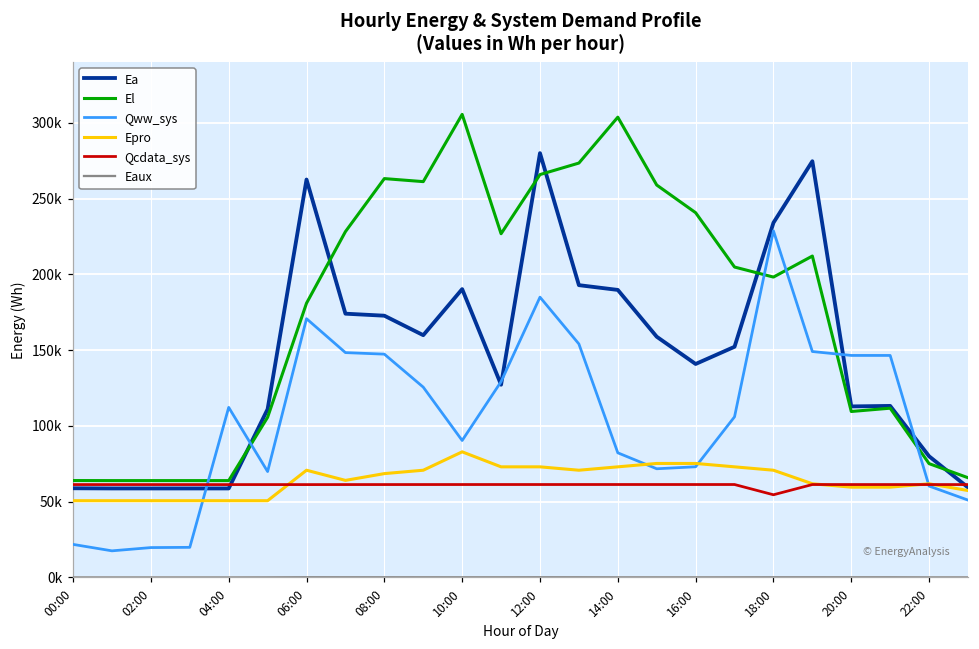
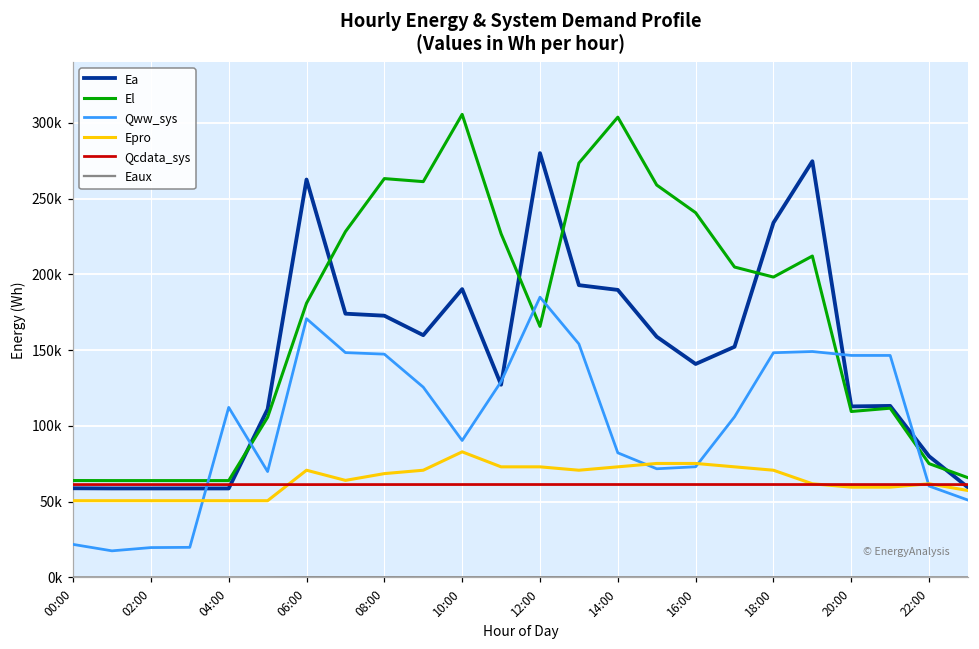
El, 12:00: 266000 -> 166000
Qww_sys, 18:00: 229000 -> 148000
Qcdata_sys, 18:00: 55000 -> 61000
